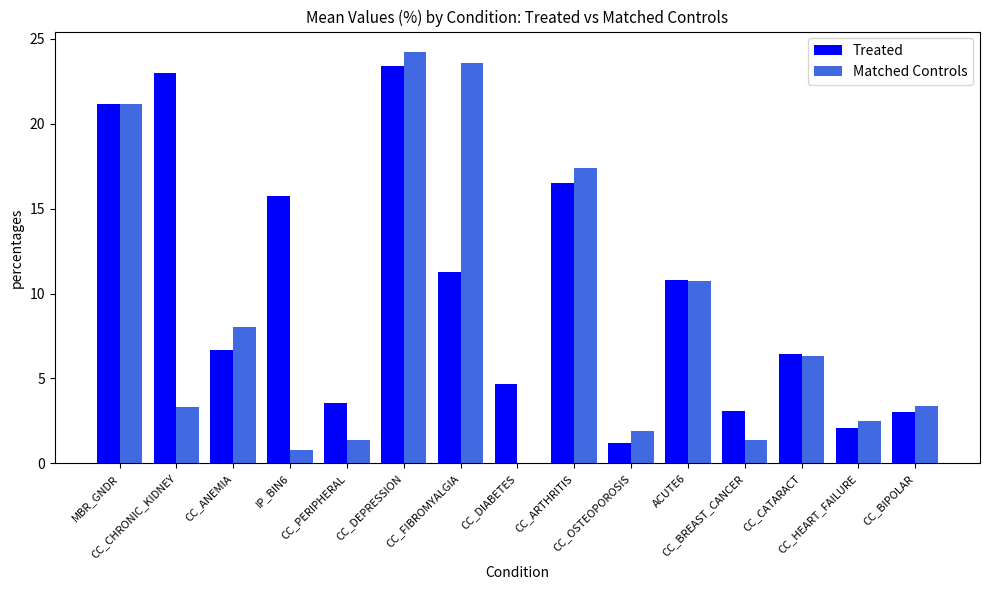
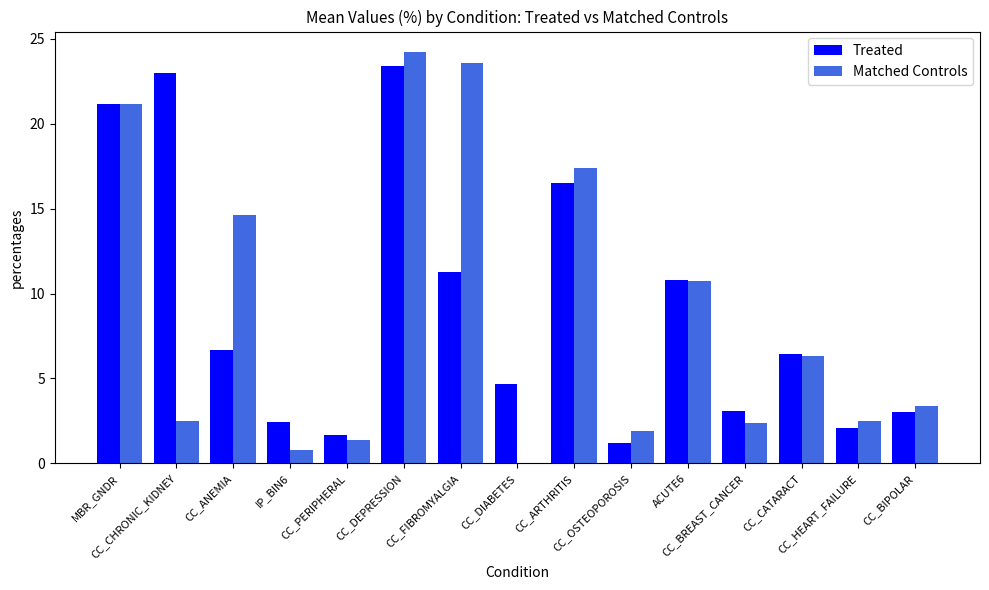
Matched Controls, CC_CHRONIC_KIDNEY: 3.3 -> 2.5
Matched Controls, CC_ANEMIA: 8.0 -> 14.6
Treated, IP_BIN6: 15.8 -> 2.4
Treated, CC_PERIPHERAL: 3.5 -> 1.7
Matched Controls, CC_BREAST_CANCER: 1.4 -> 2.4
